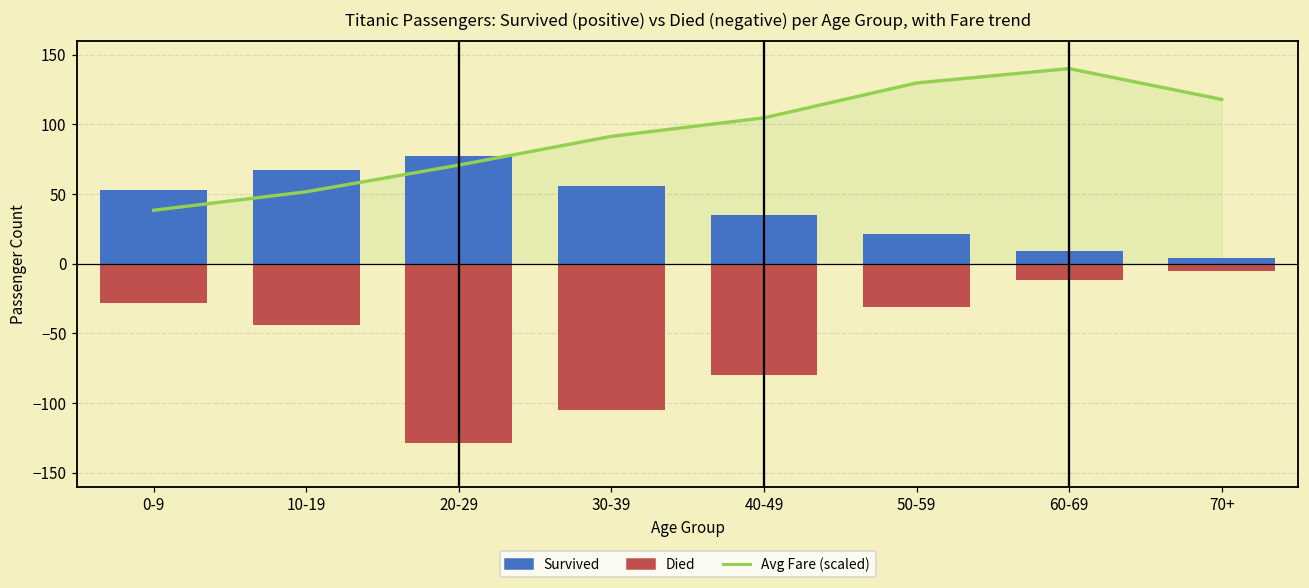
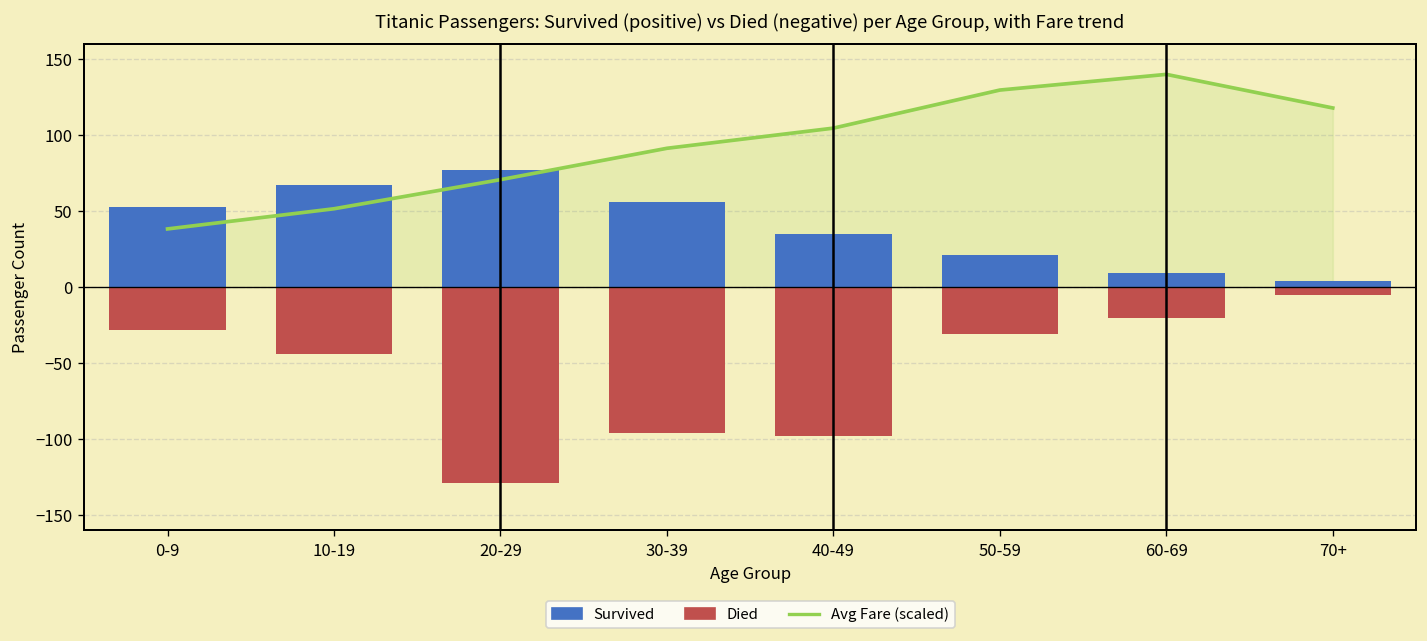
Died, 30-39: -105 -> -96
Died, 40-49: -80 -> -98
Died, 60-69: -12 -> -20
